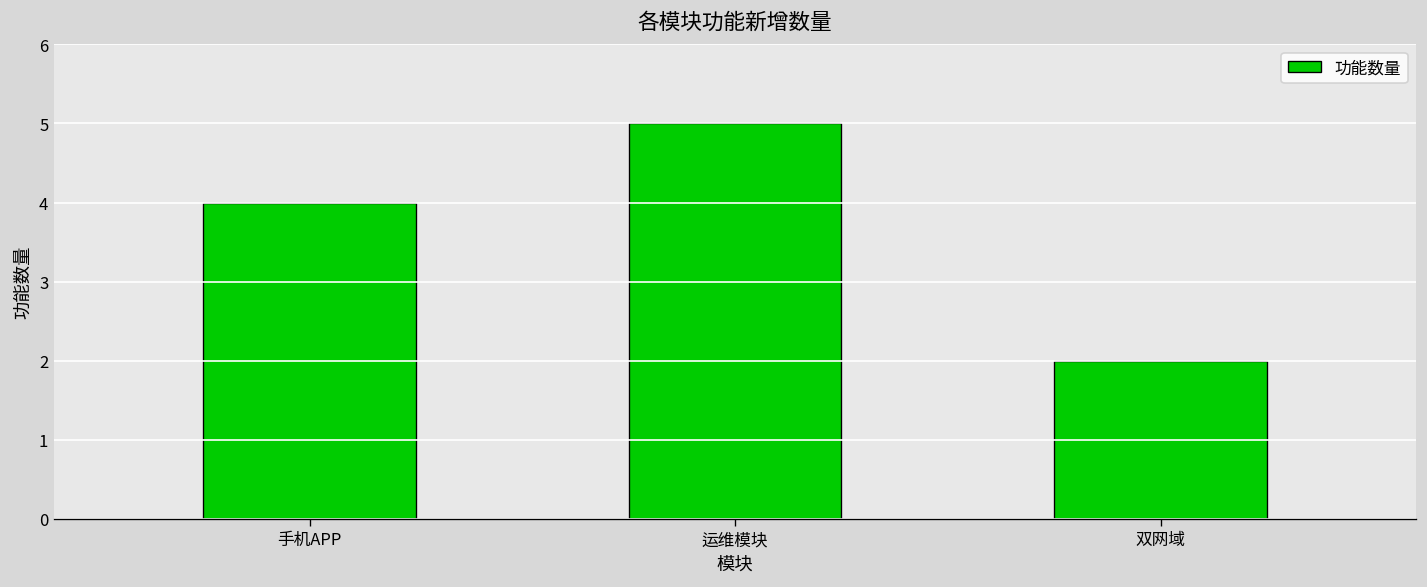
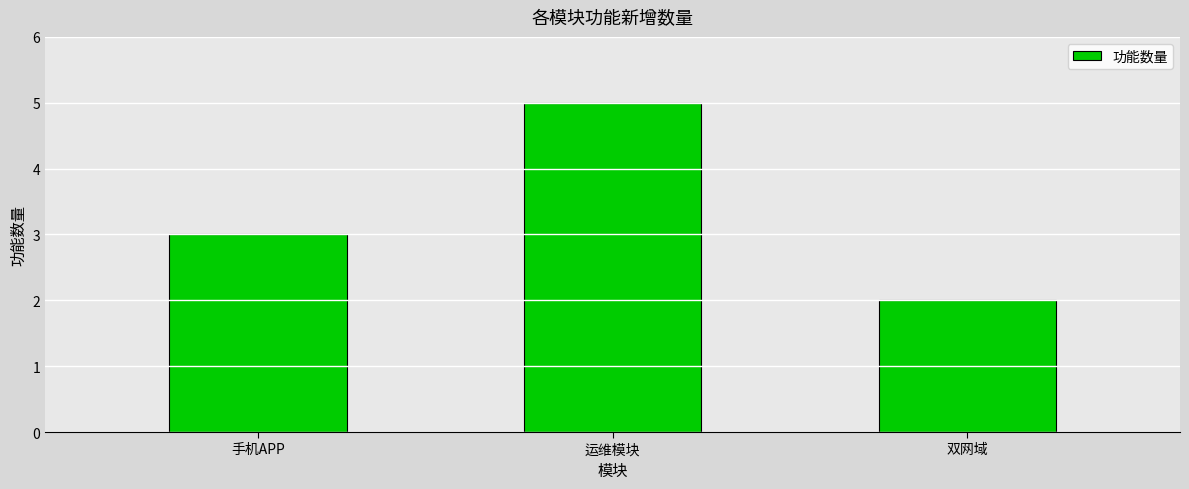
手机APP: 4 -> 3
